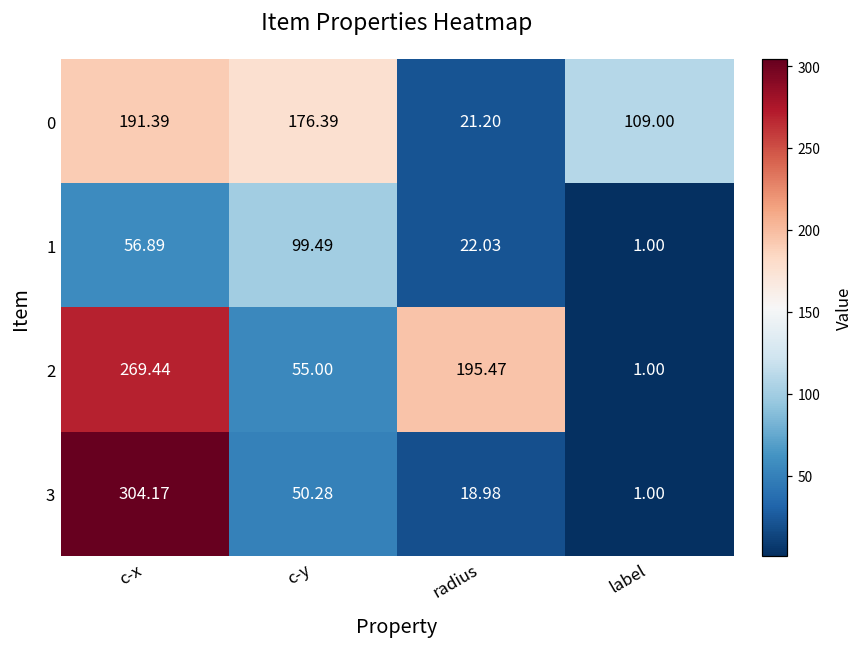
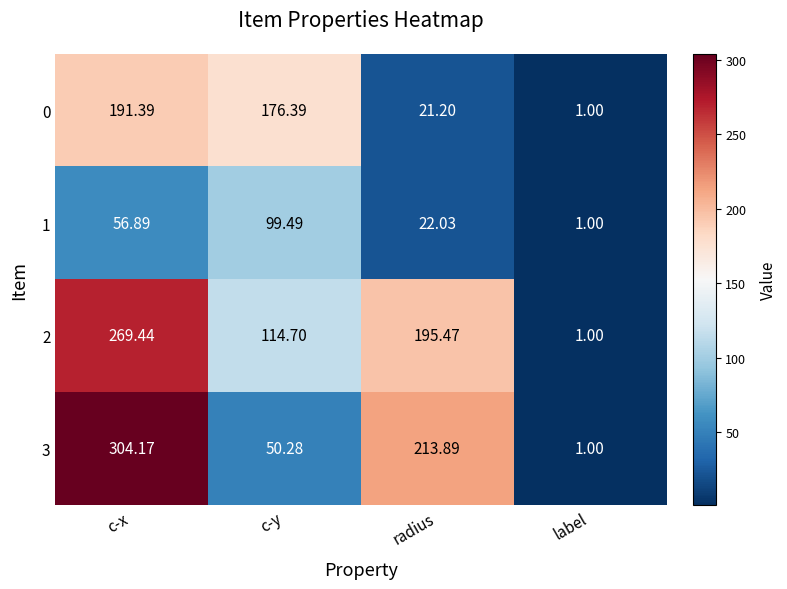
0, label: 109.00 -> 1.00
2, c-y: 55.00 -> 114.70
3, radius: 18.98 -> 213.89
